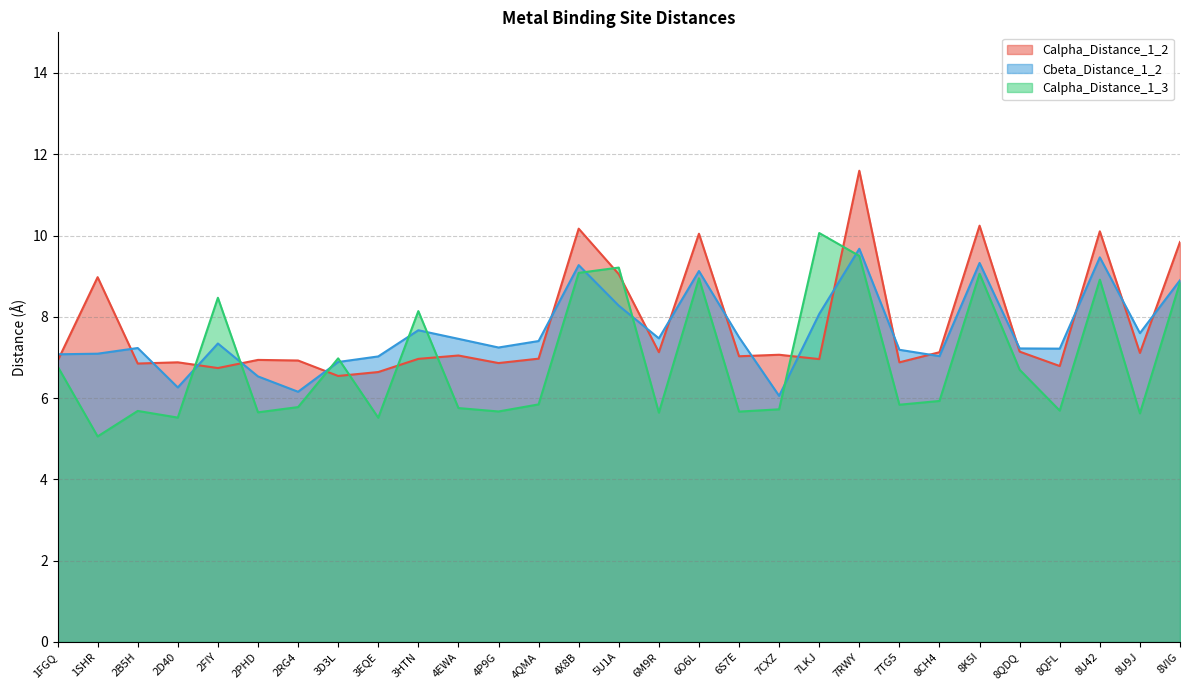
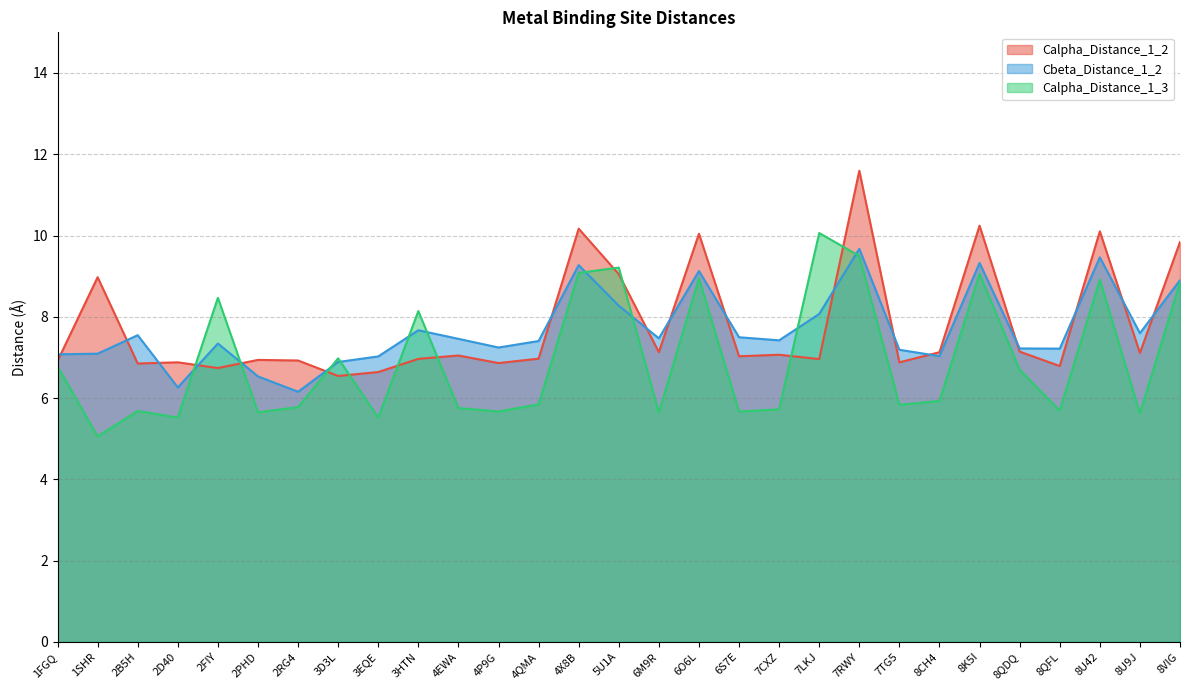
Cbeta_Distance_1_2, 2B5H: 7.2 -> 7.5
Cbeta_Distance_1_2, 7CXZ: 6.1 -> 7.4
